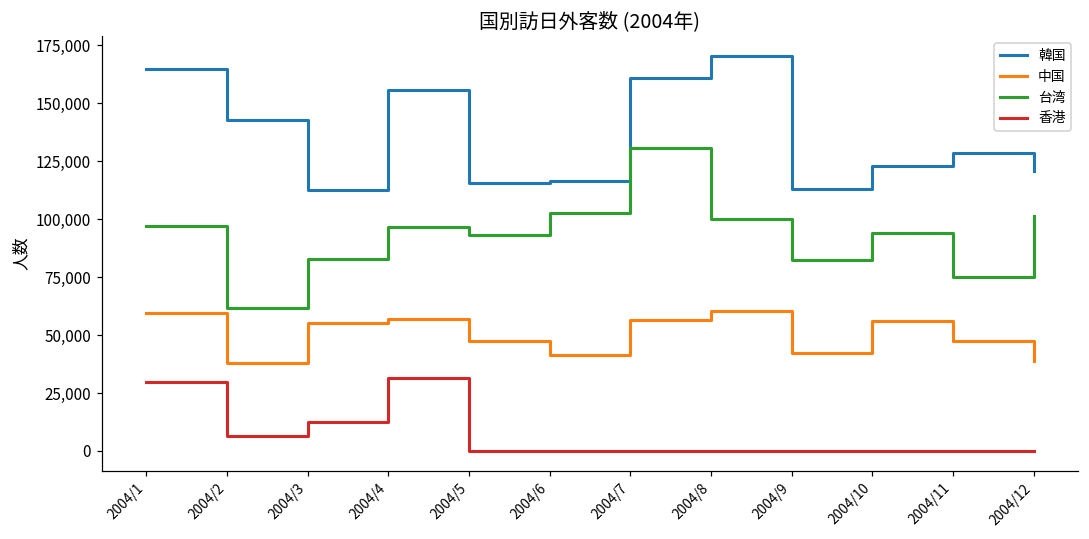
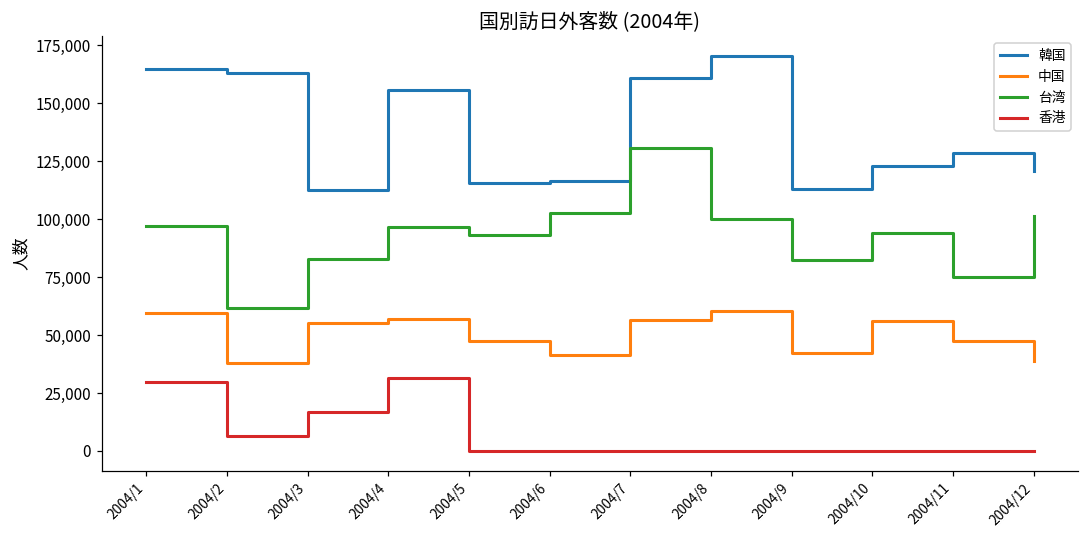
韓国, 2004/2: 143,000 -> 163,000
香港, 2004/3: 13,000 -> 17,000
